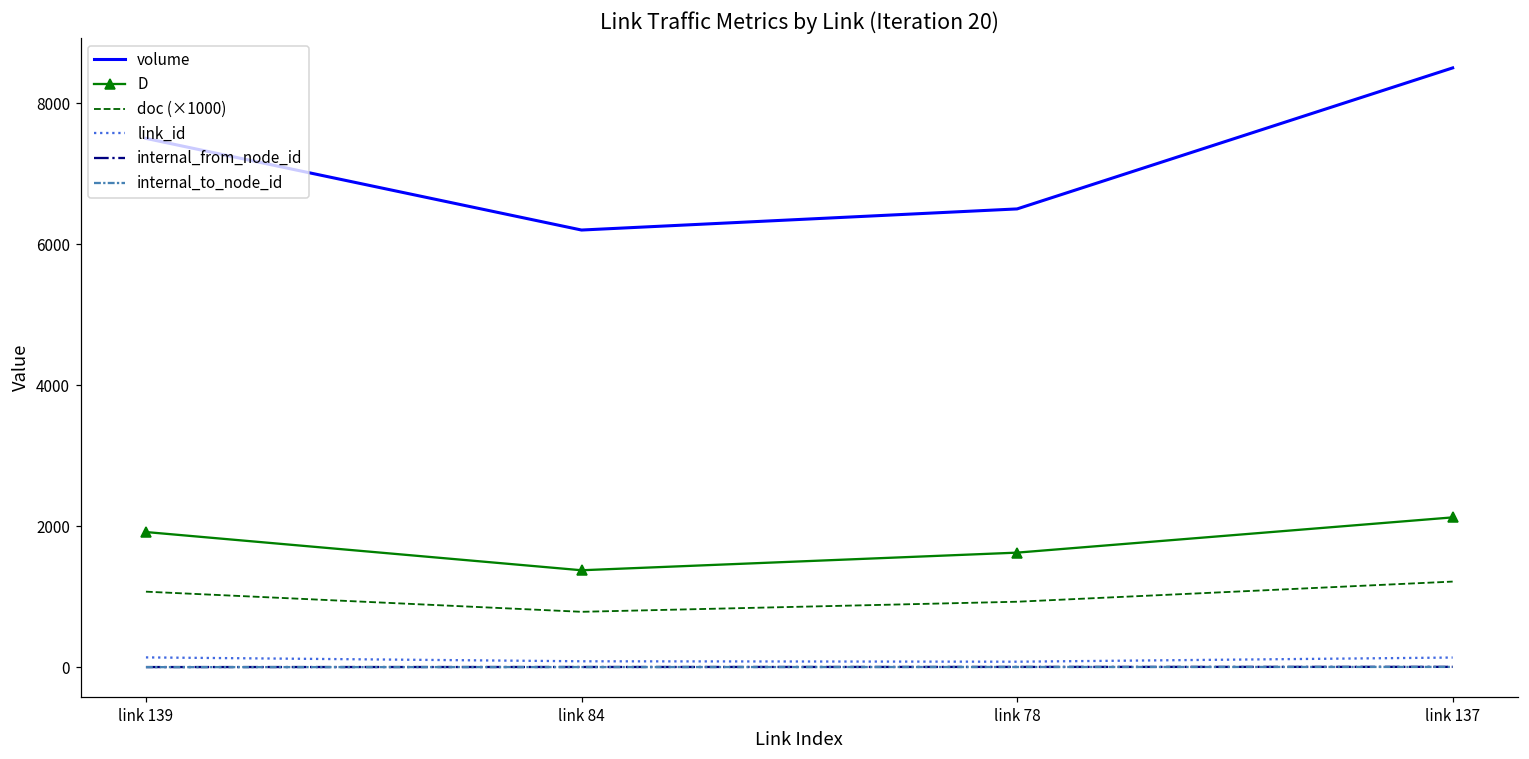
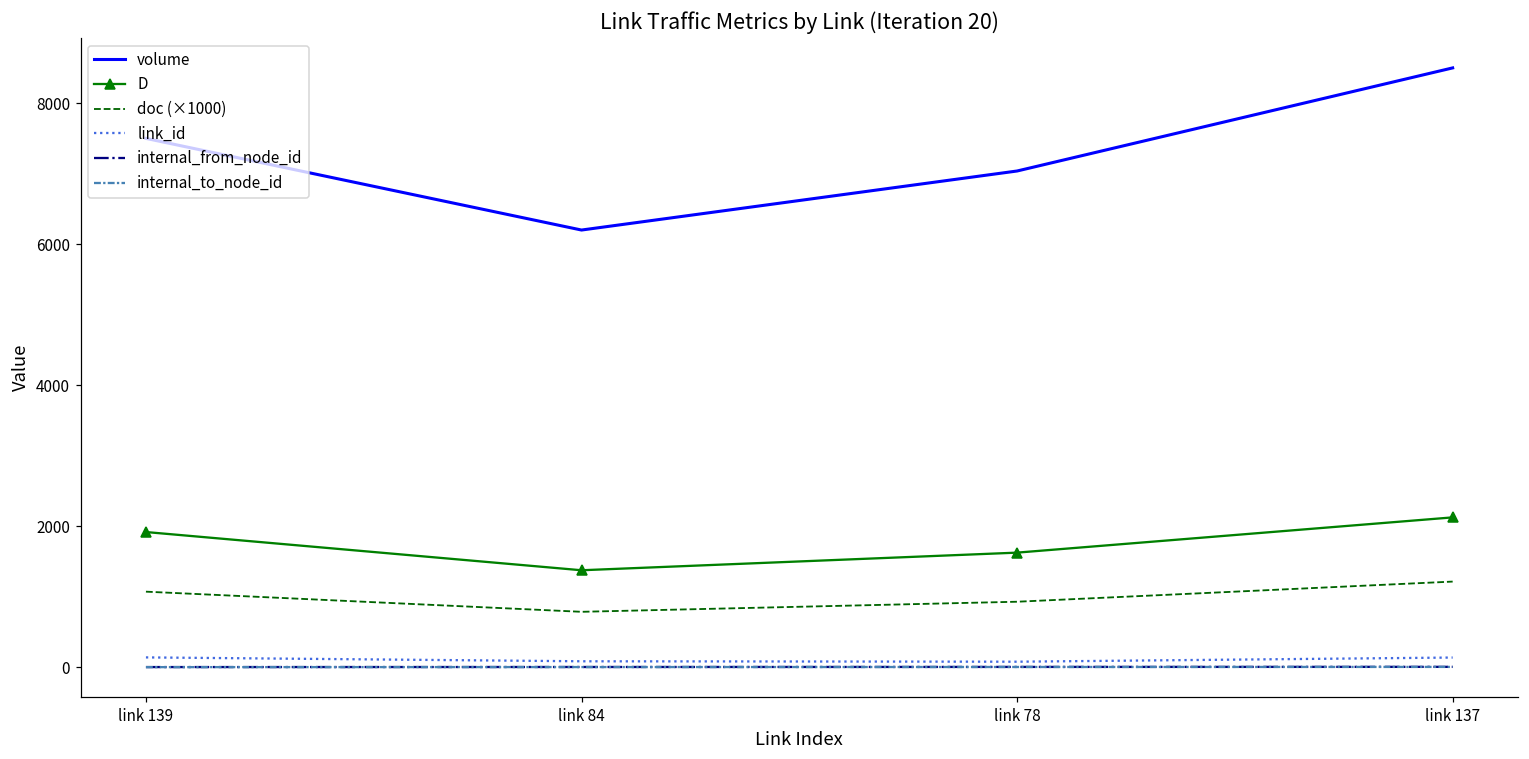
volume, link 78: 6500 -> 7000
